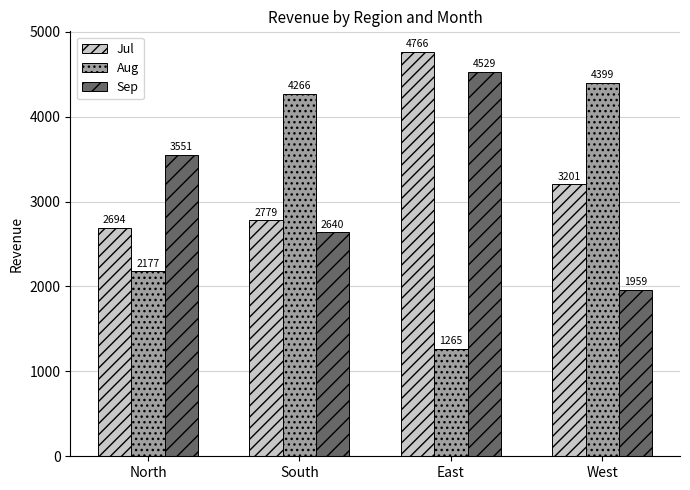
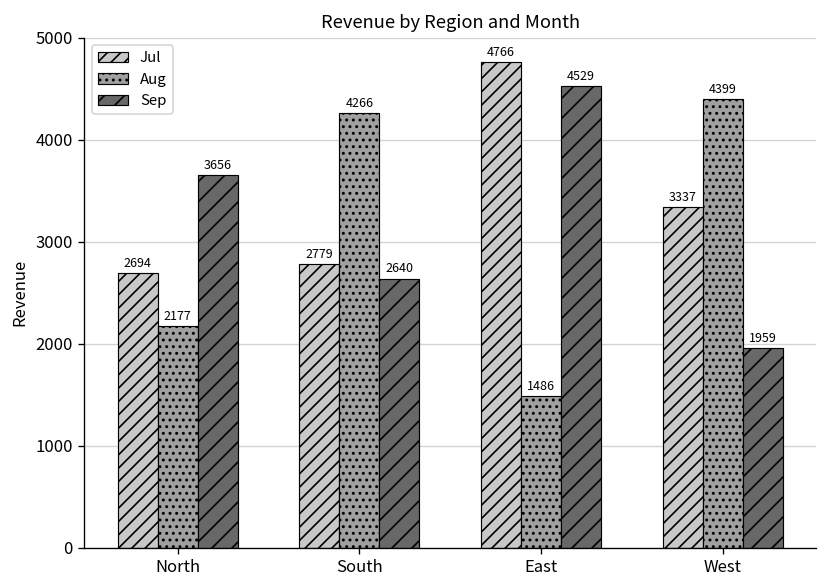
Sep, North: 3551 -> 3656
Aug, East: 1265 -> 1486
Jul, West: 3201 -> 3337
